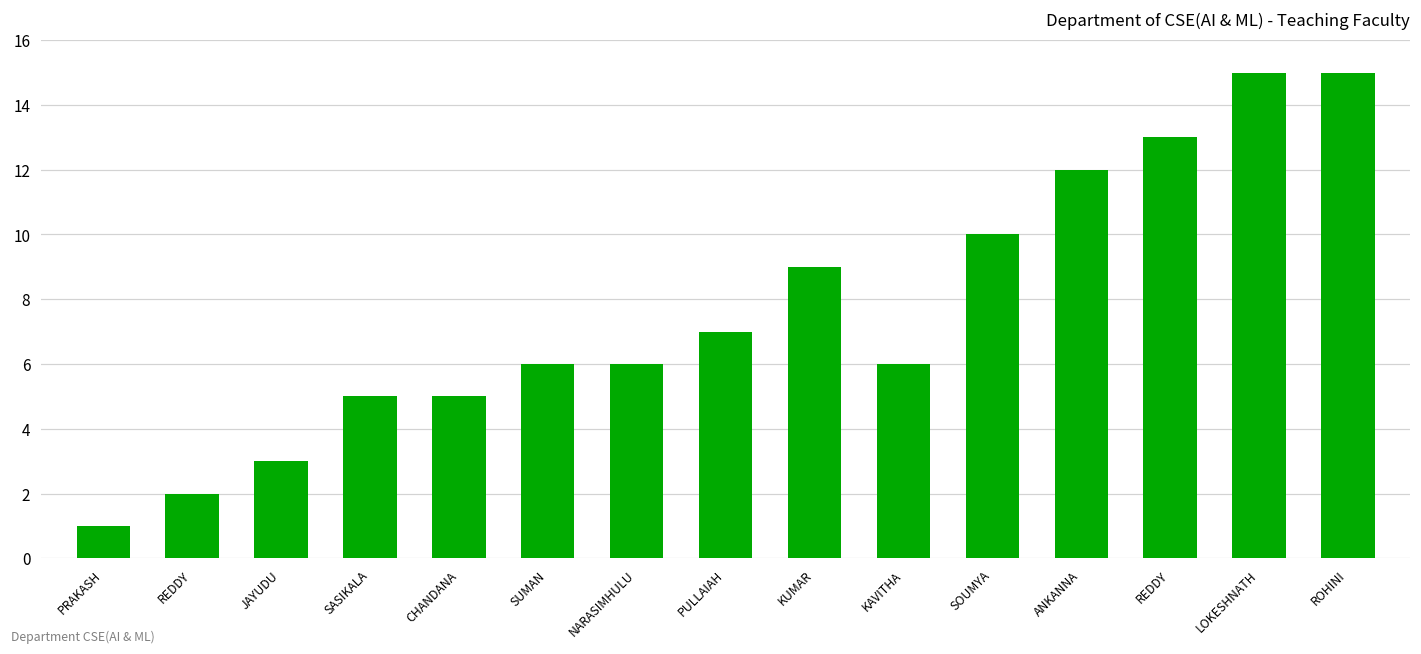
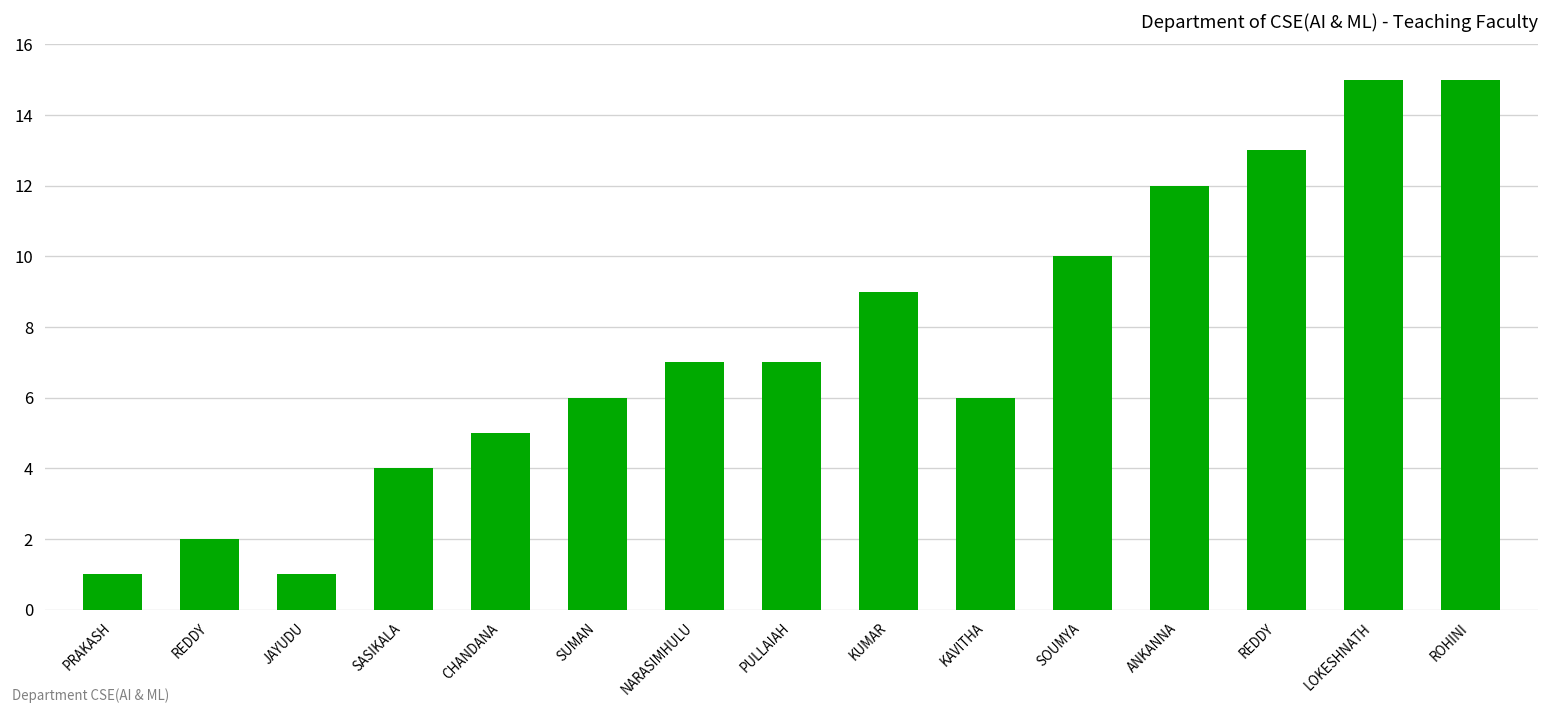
JAYUDU: 3 -> 1
SASIKALA: 5 -> 4
NARASIMHULU: 6 -> 7
